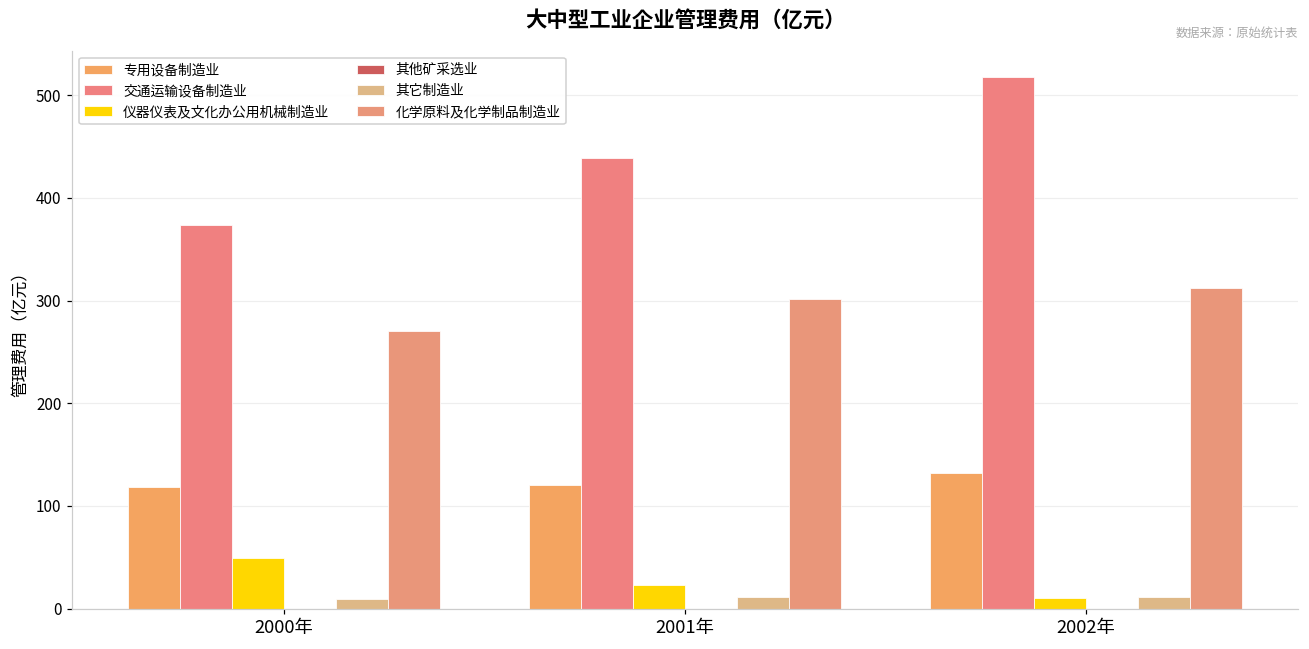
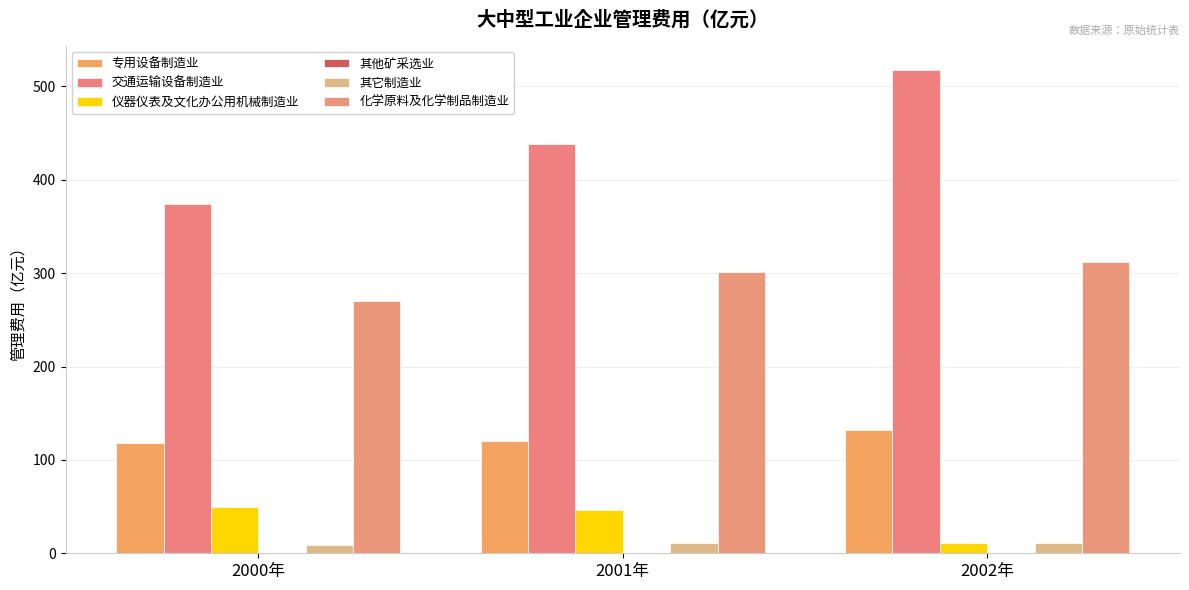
仪器仪表及文化办公用机械制造业, 2001年: 20 -> 50
